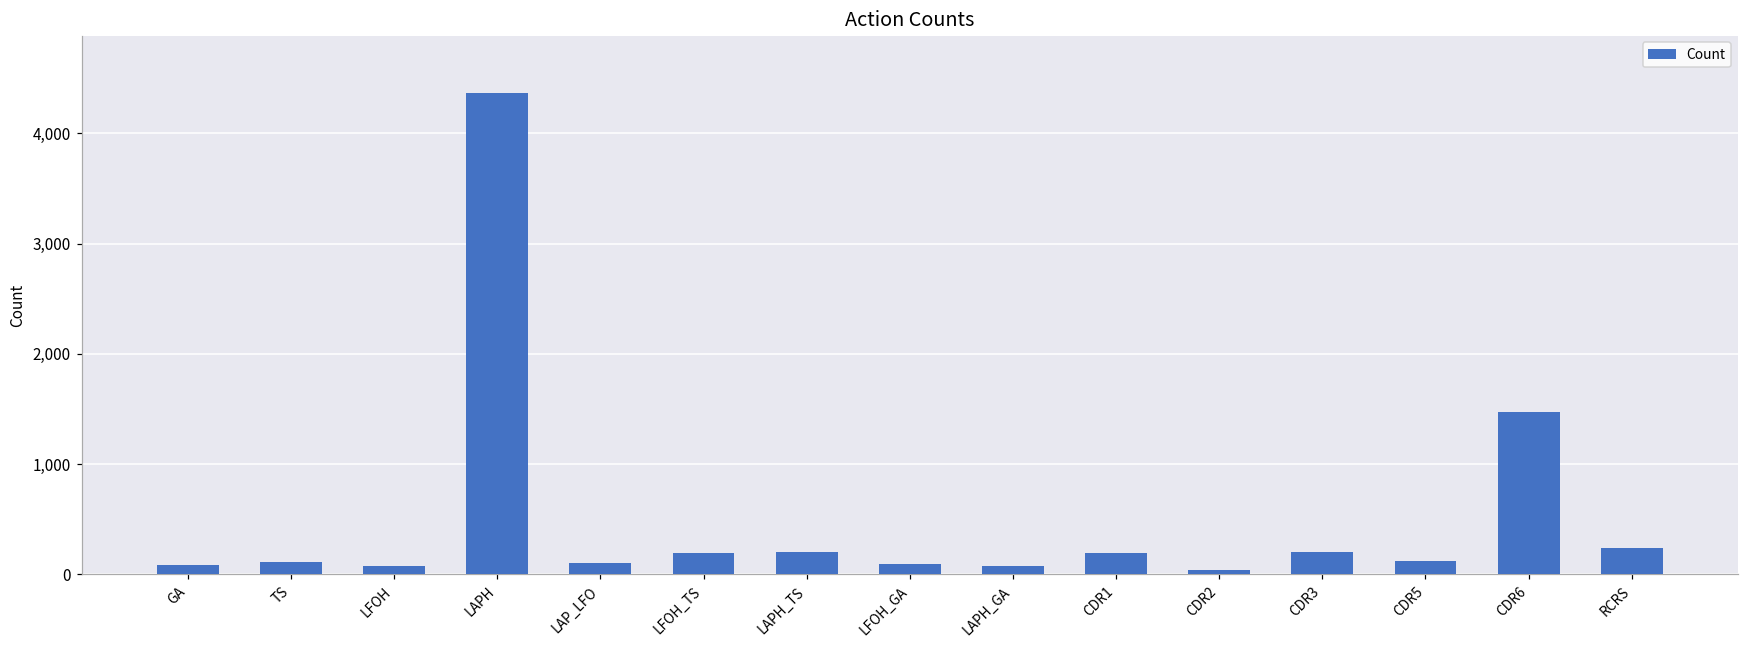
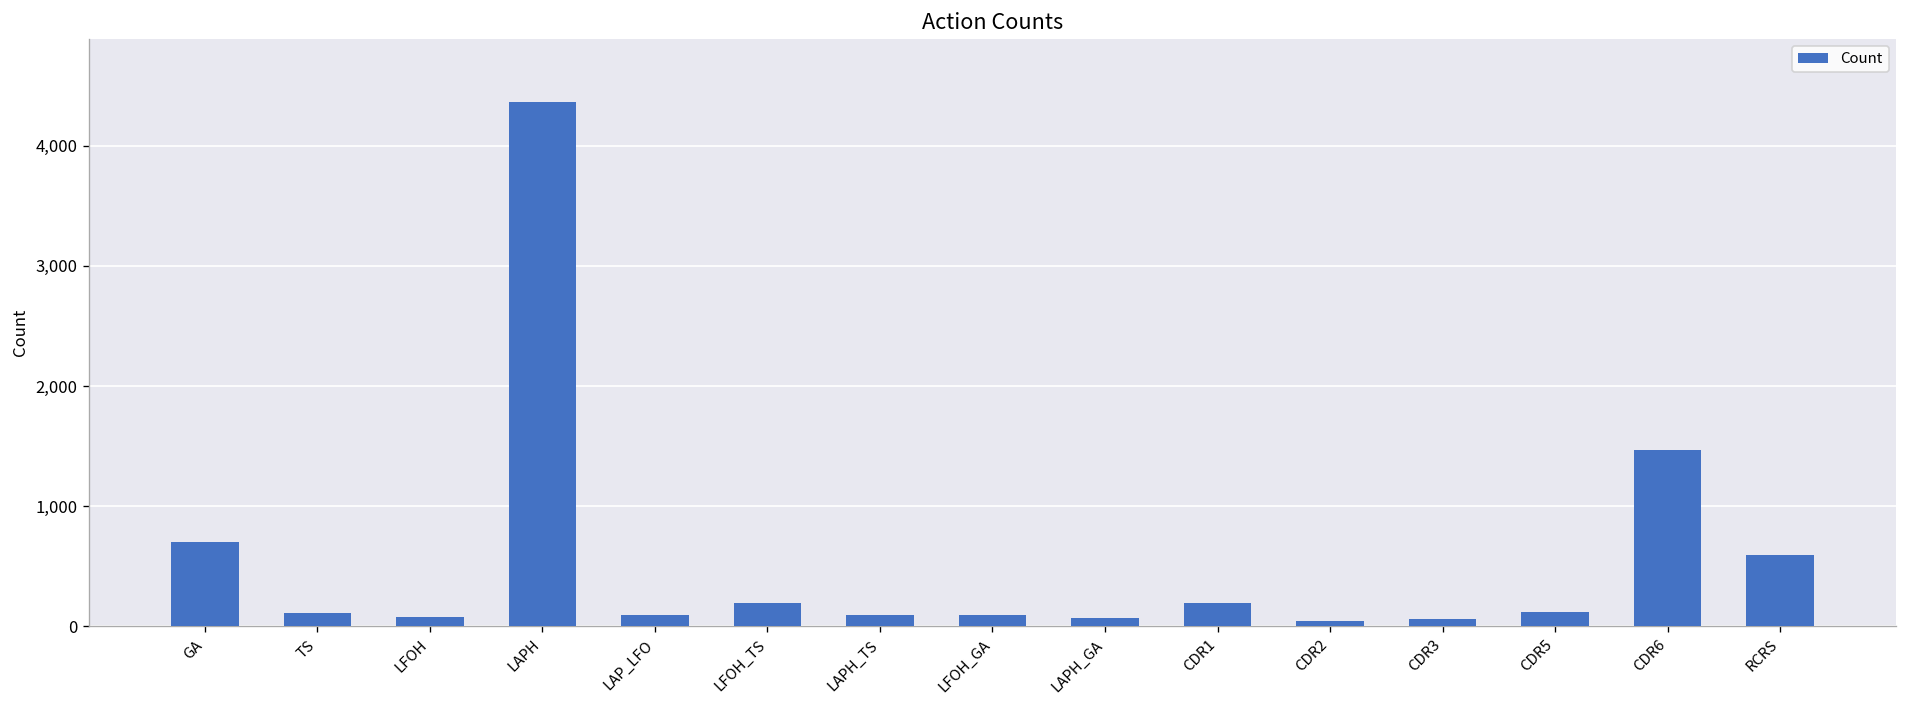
GA: 80 -> 700
LAPH_TS: 210 -> 90
CDR3: 200 -> 60
RCRS: 240 -> 600
